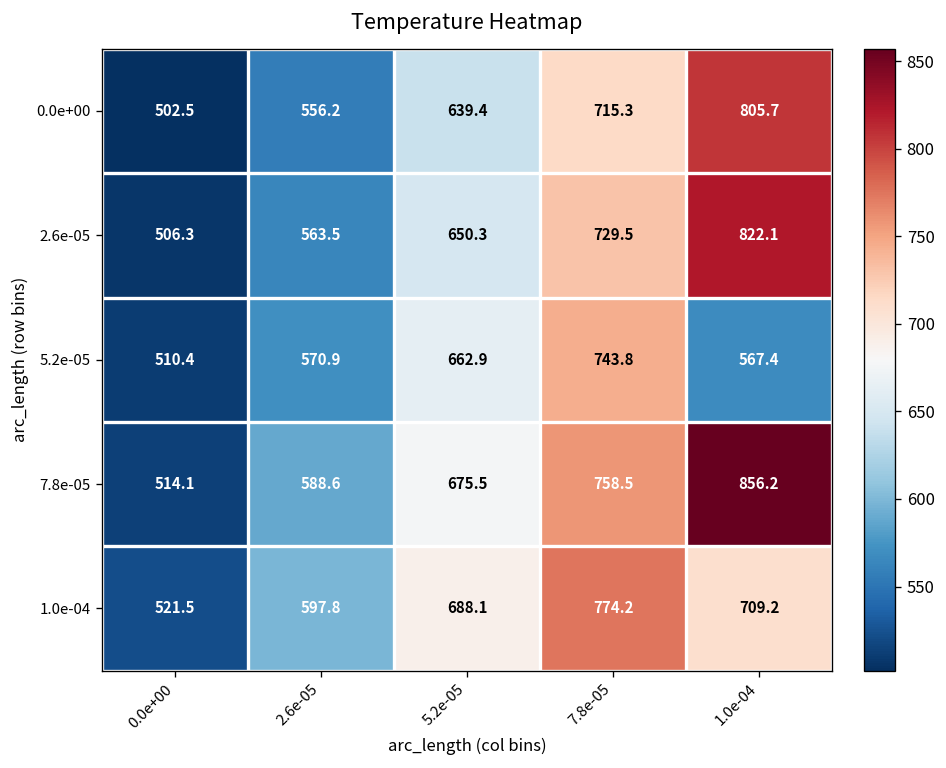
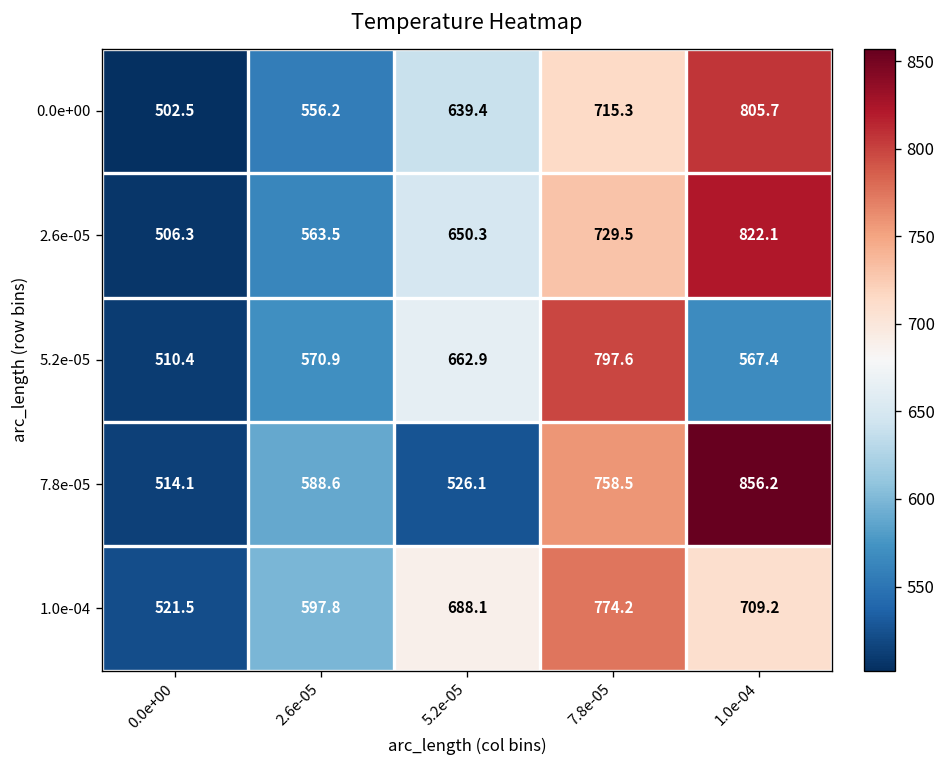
5.2e-05, 7.8e-05: 743.8 -> 797.6
7.8e-05, 5.2e-05: 675.5 -> 526.1
